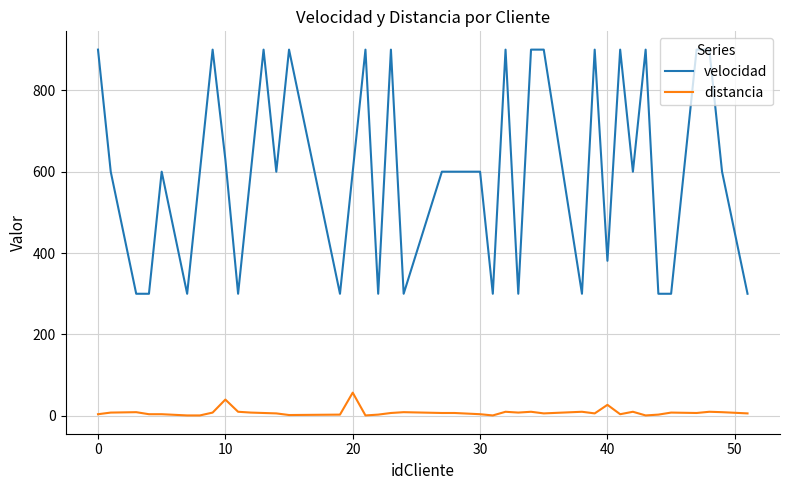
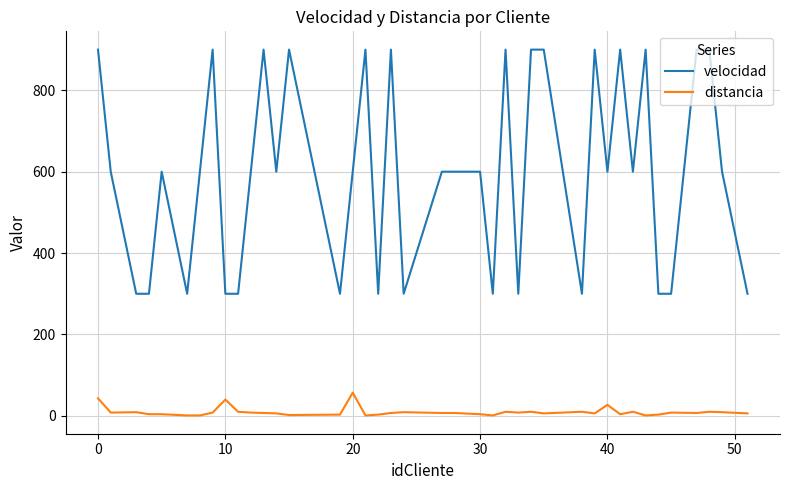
distancia, 0: 0 -> 40
velocidad, 10: 630 -> 300
velocidad, 40: 380 -> 600
